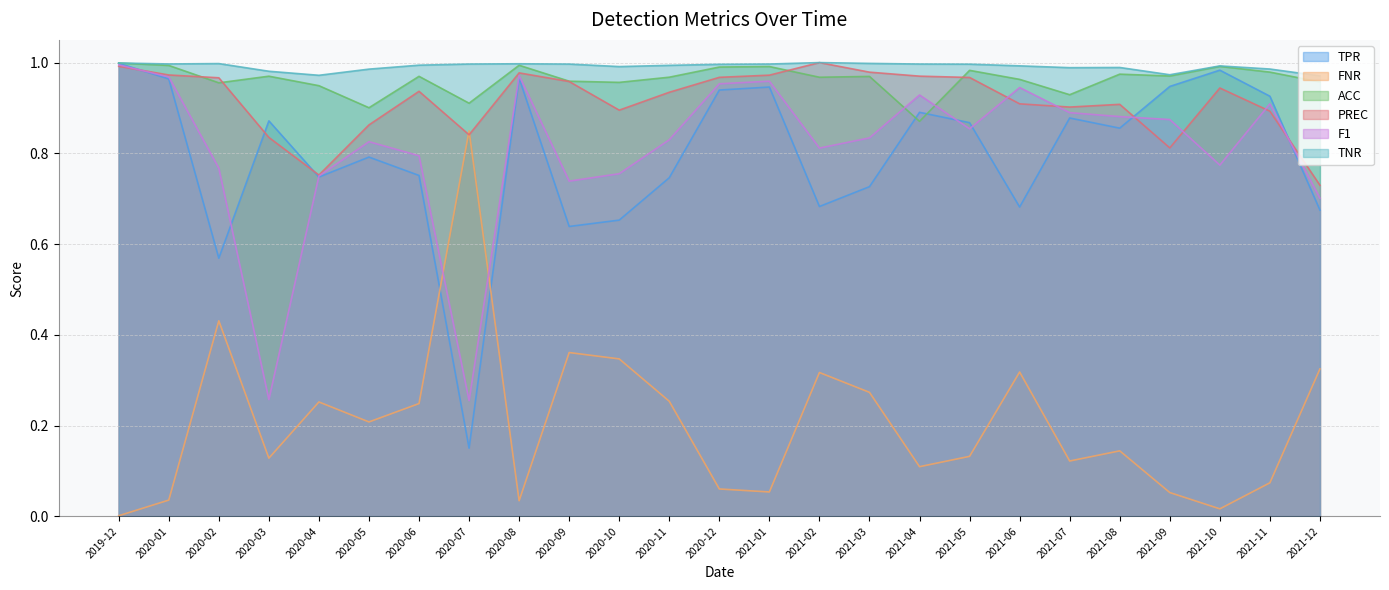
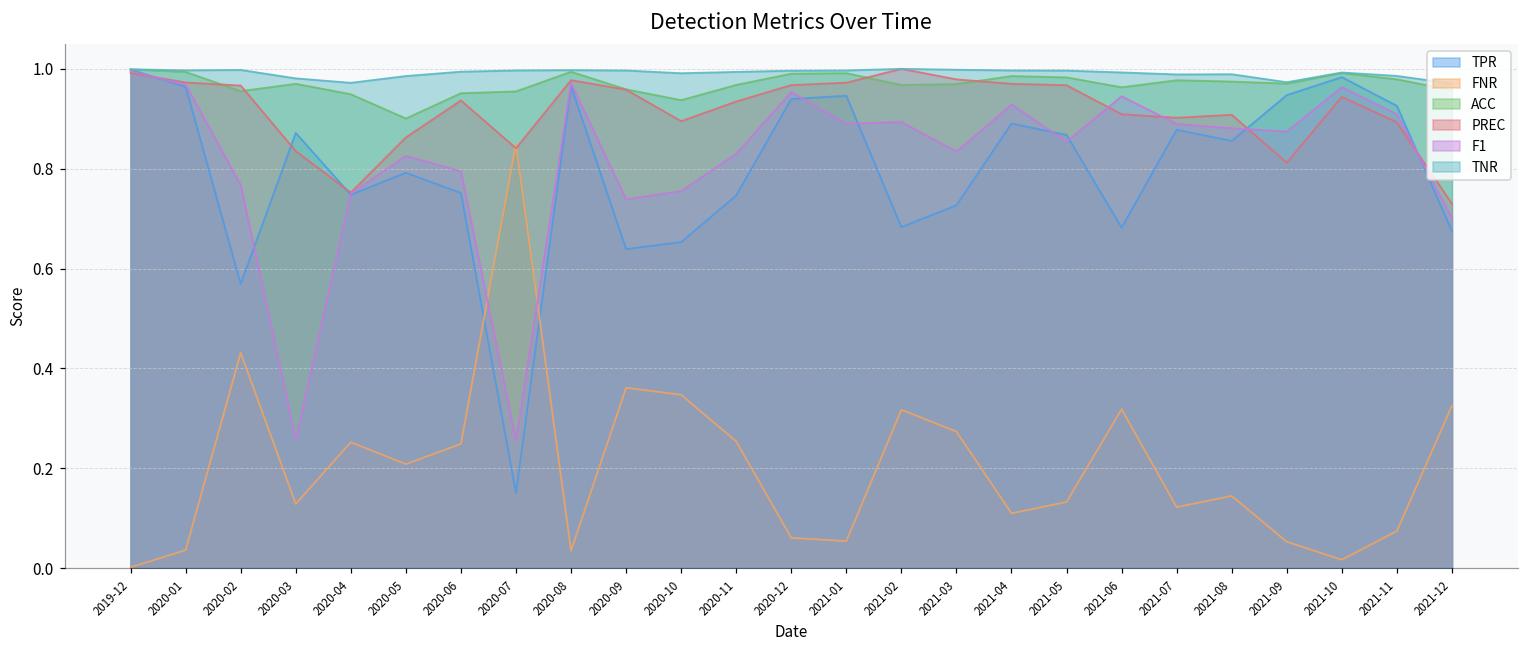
ACC, 2020-06: 0.97 -> 0.95
ACC, 2020-07: 0.91 -> 0.95
ACC, 2020-10: 0.96 -> 0.94
F1, 2021-01: 0.96 -> 0.89
F1, 2021-02: 0.81 -> 0.89
ACC, 2021-04: 0.87 -> 0.99
ACC, 2021-07: 0.93 -> 0.98
F1, 2021-10: 0.77 -> 0.96
